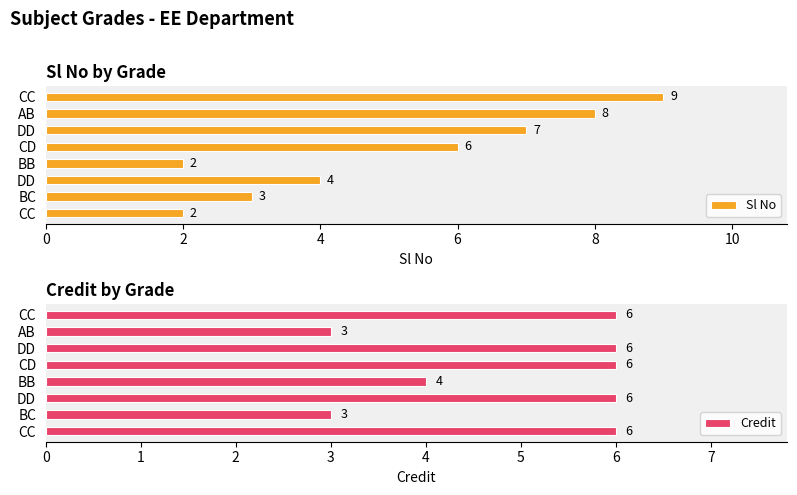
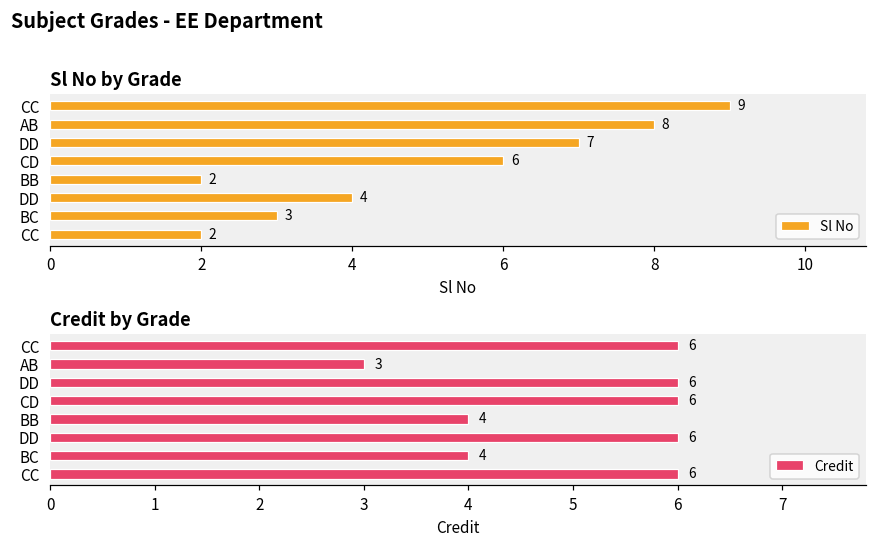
Credit by Grade, BC: 3 -> 4
